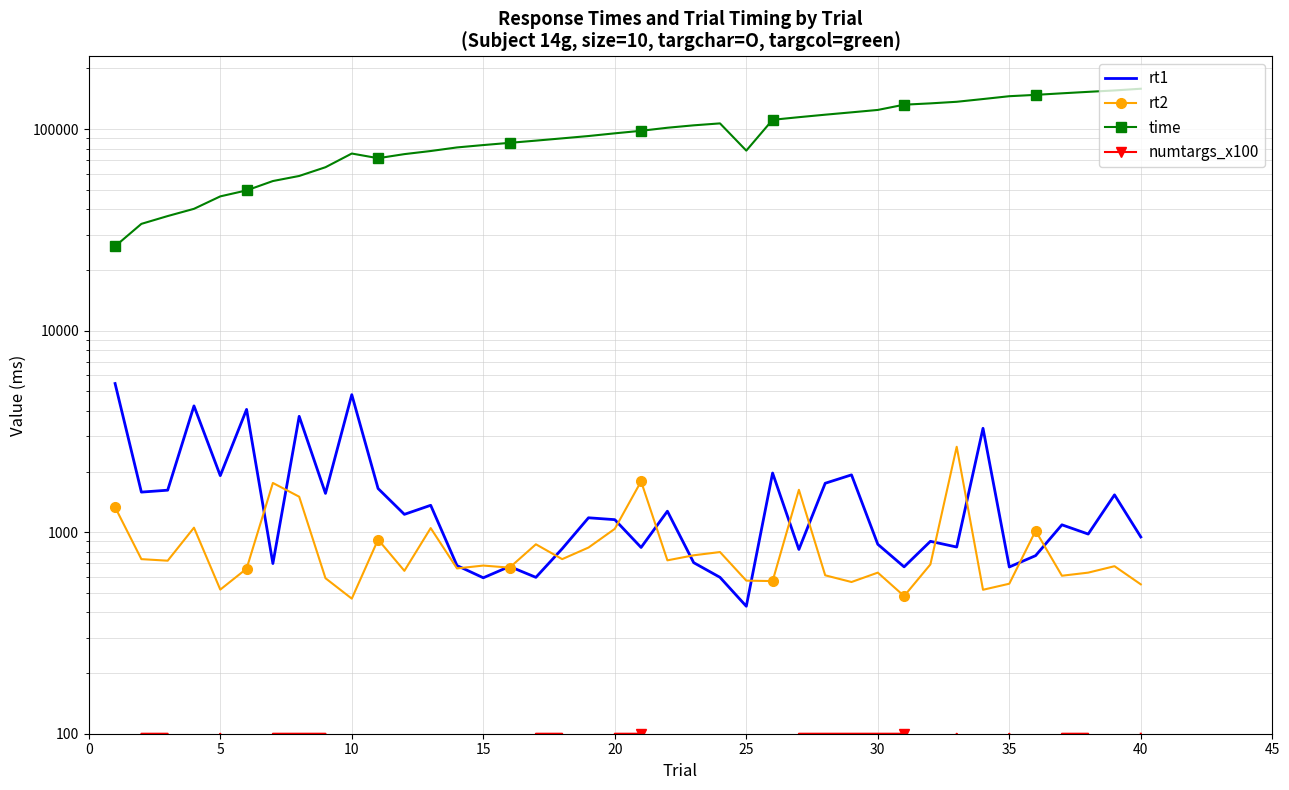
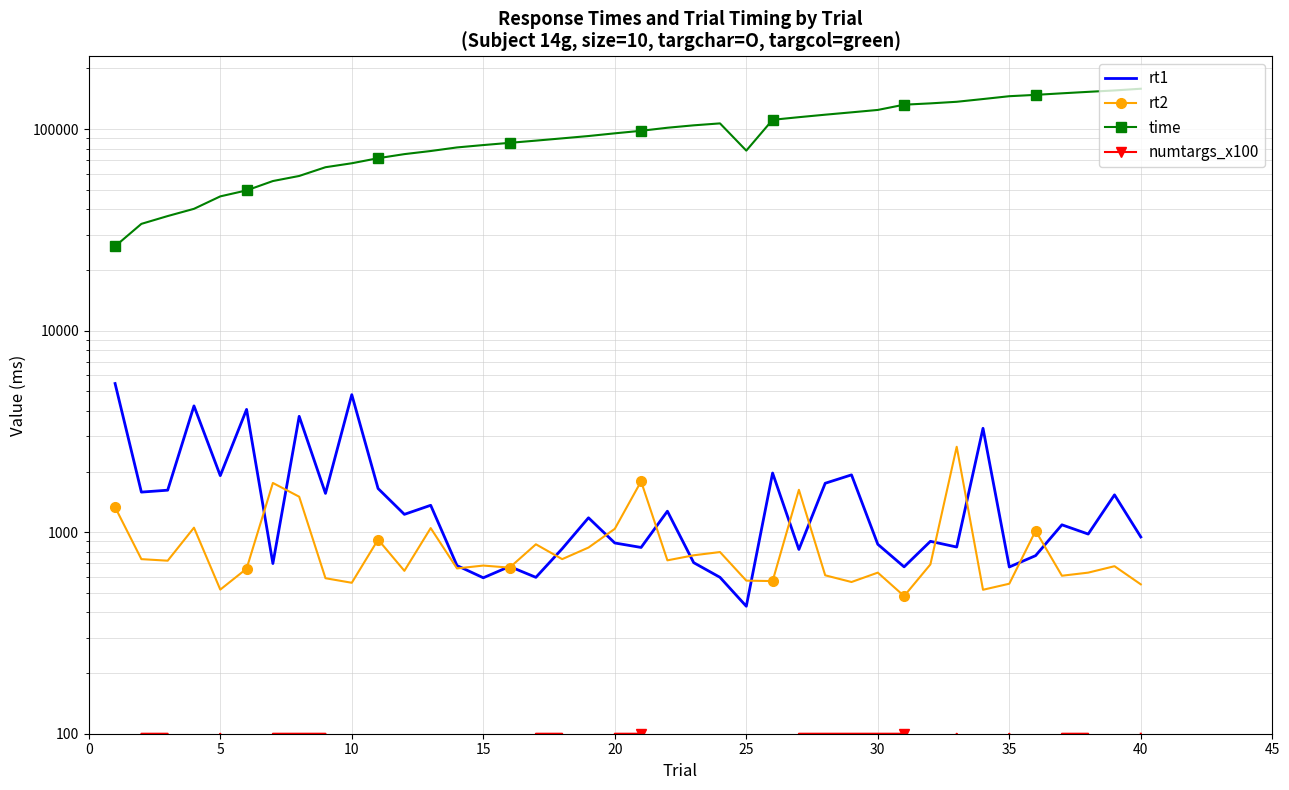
rt2, 10: 470 -> 560
time, 10: 76000 -> 68000
rt1, 20: 1200 -> 900
